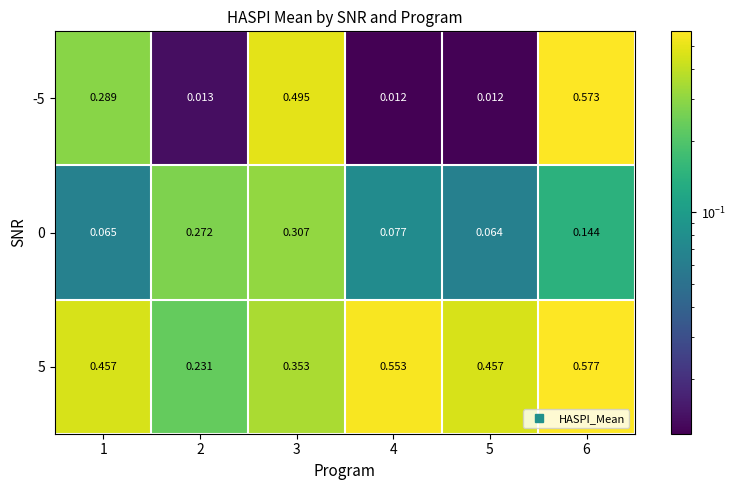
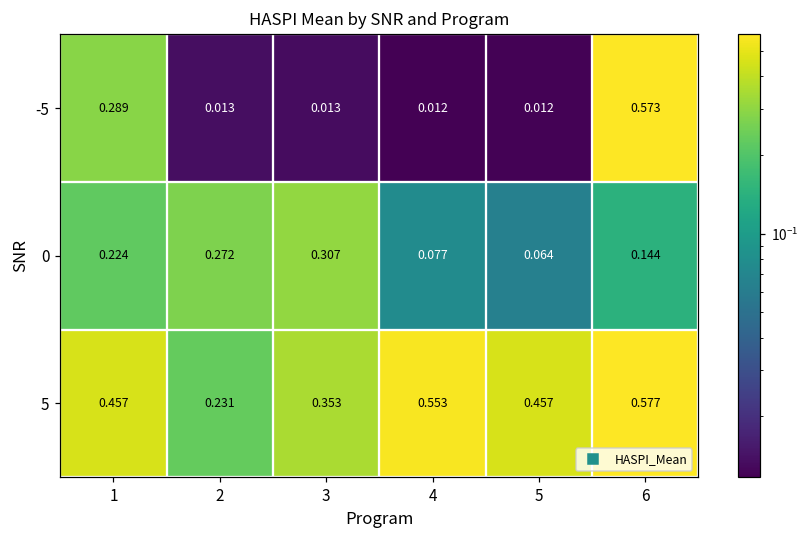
-5, 3: 0.495 -> 0.013
0, 1: 0.065 -> 0.224
